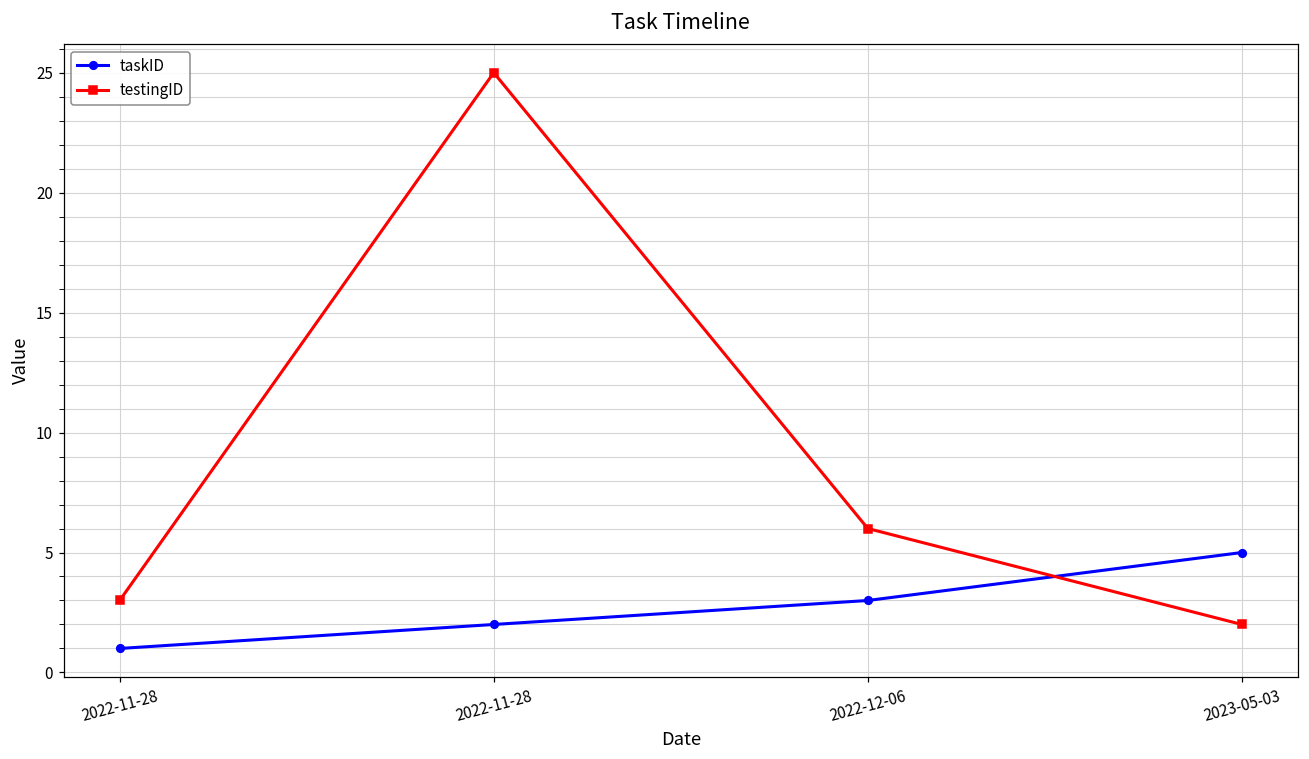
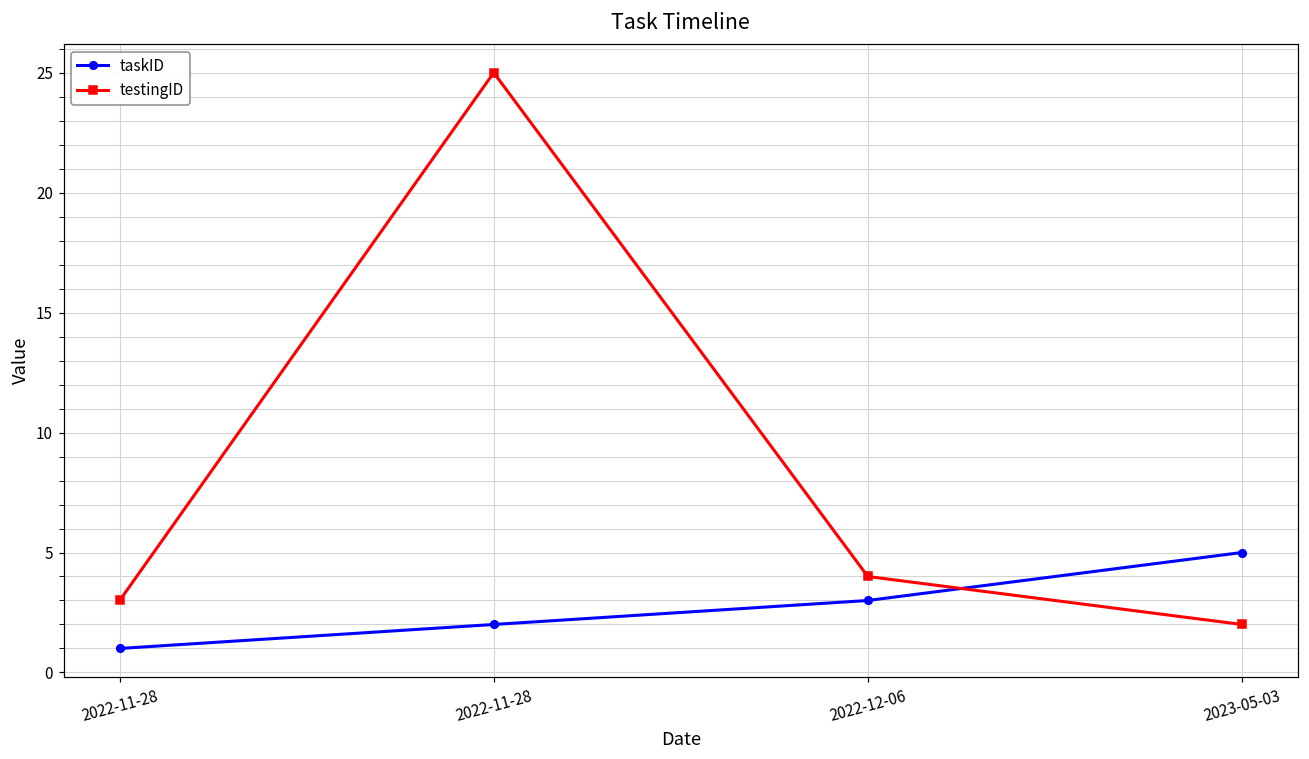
testingID, 2022-12-06: 6 -> 4
